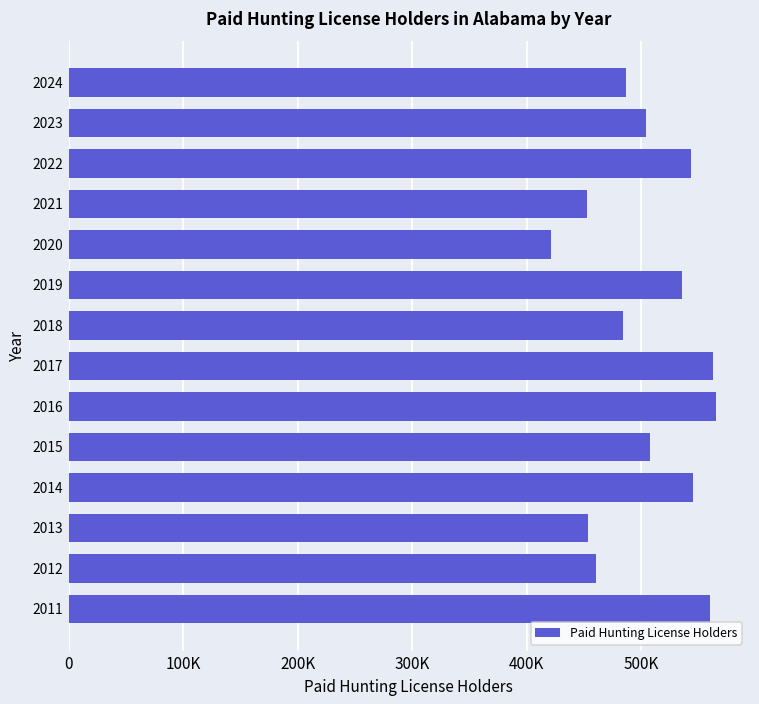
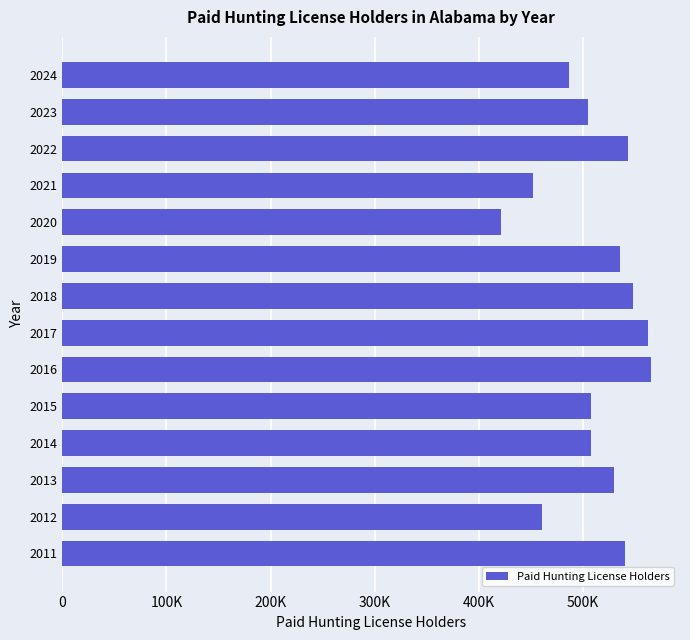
2018: 484000 -> 548000
2014: 545000 -> 507000
2013: 454000 -> 530000
2011: 560000 -> 540000
